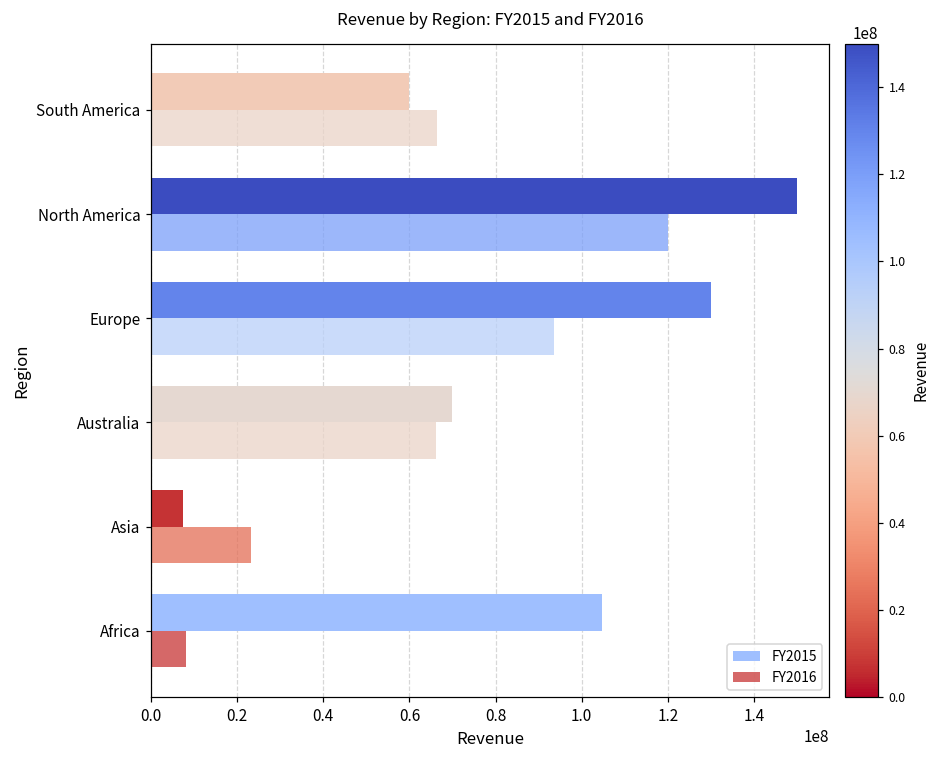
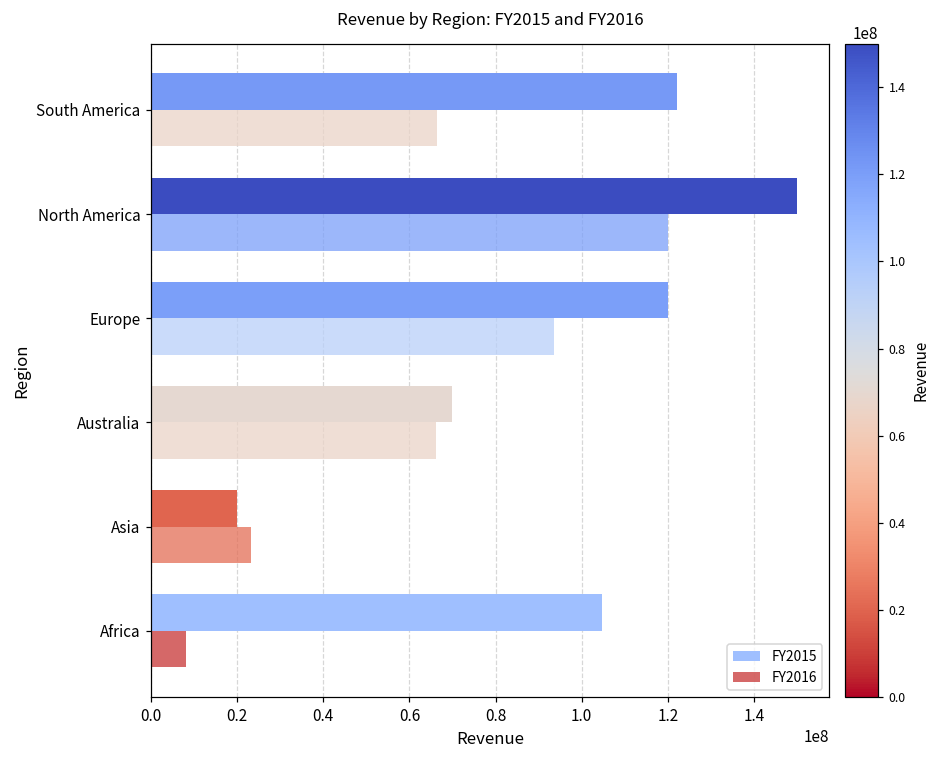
FY2015, South America: 60000000 -> 122000000
FY2015, Europe: 130000000 -> 120000000
FY2015, Asia: 7000000 -> 20000000
